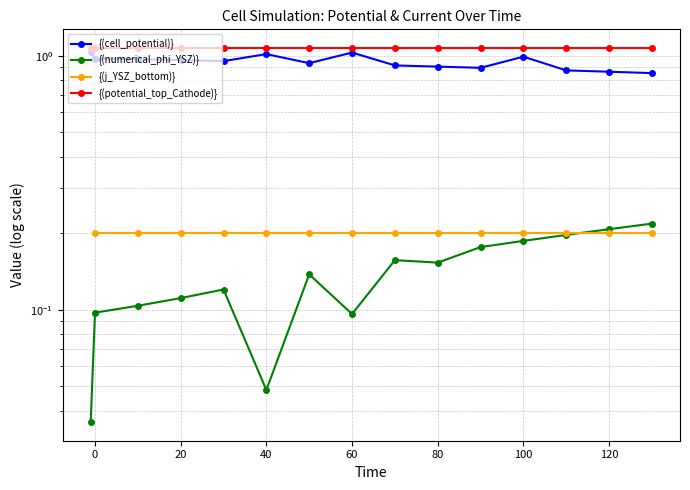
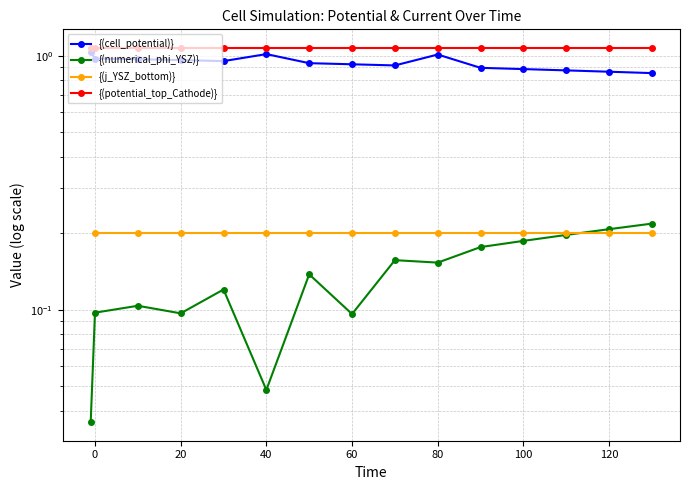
{(numerical_phi_YSZ)}, 20: 0.11 -> 0.097
{(cell_potential)}, 60: 1.03 -> 0.93
{(cell_potential)}, 80: 0.91 -> 1.01
{(cell_potential)}, 100: 0.99 -> 0.89
